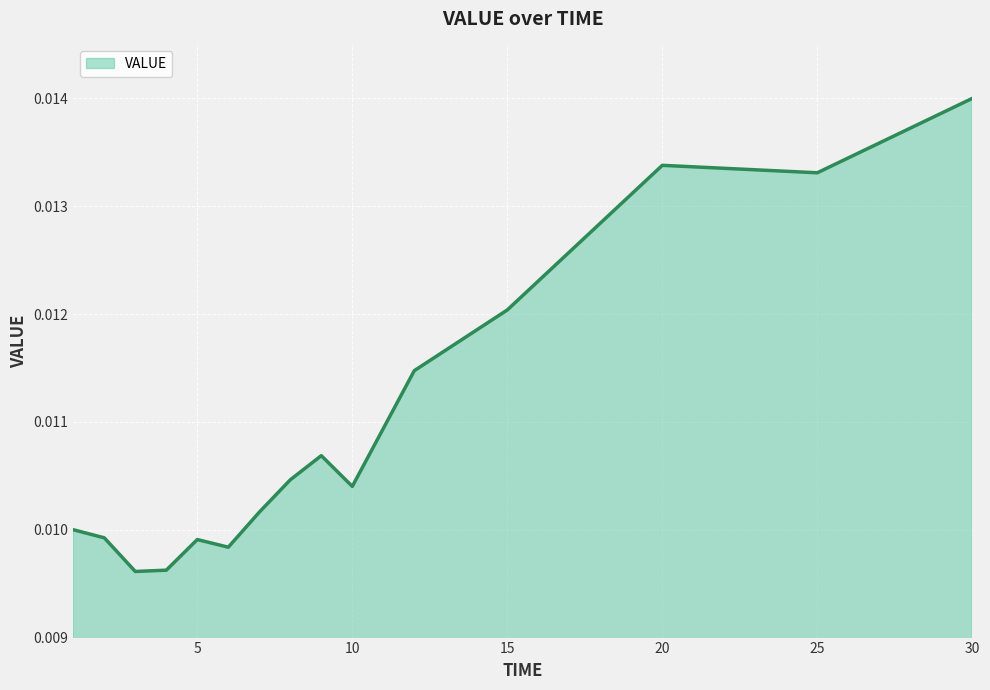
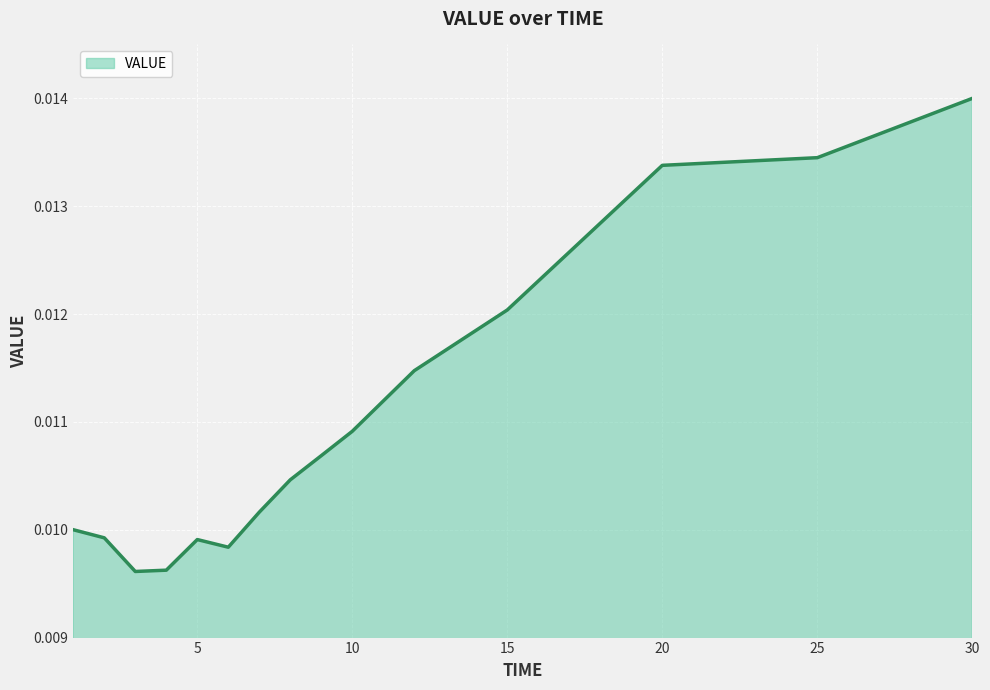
10: 0.01040 -> 0.01091
25: 0.01331 -> 0.01345
